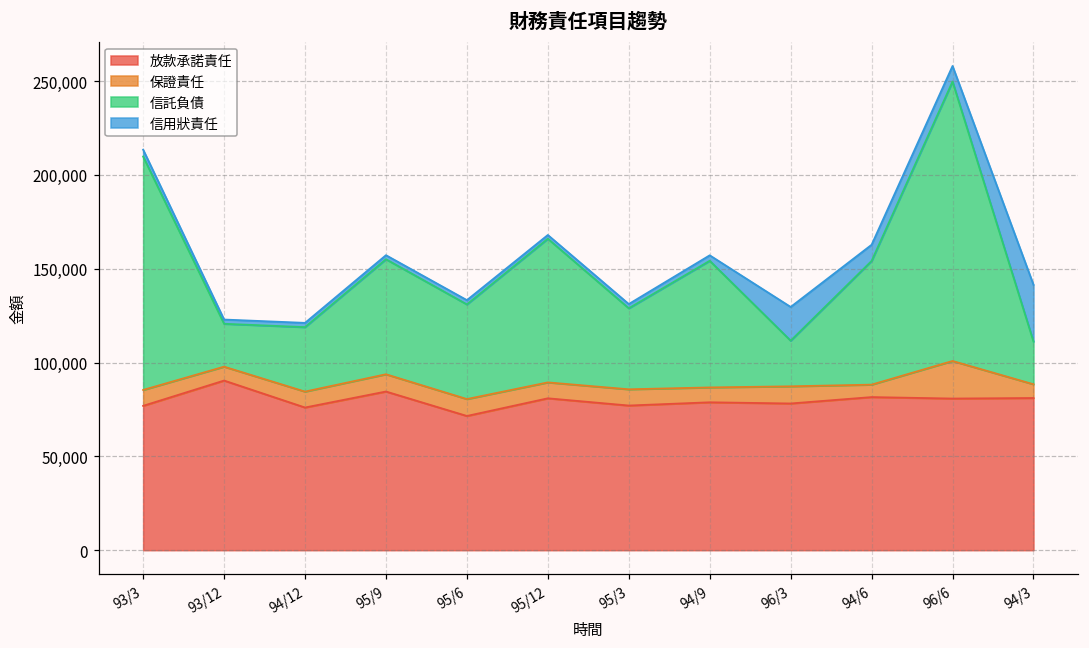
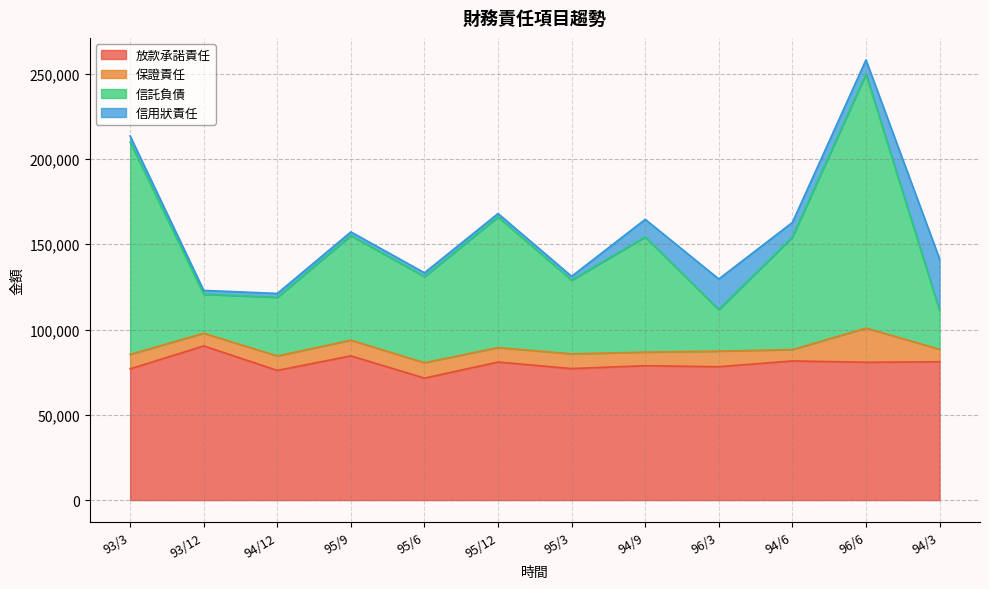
信用狀責任, 94/9: 3,000 -> 10,000
